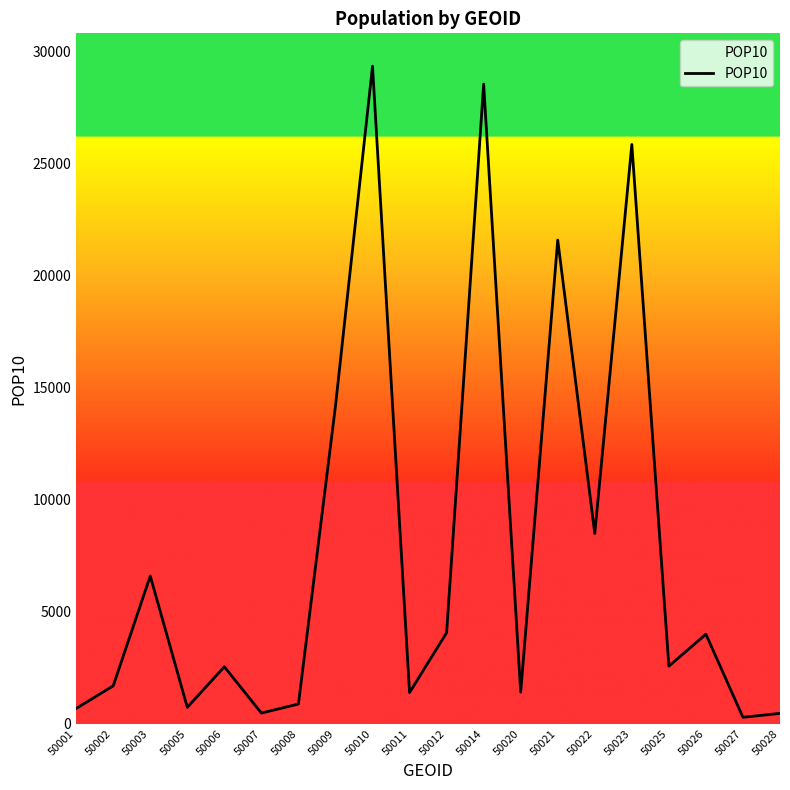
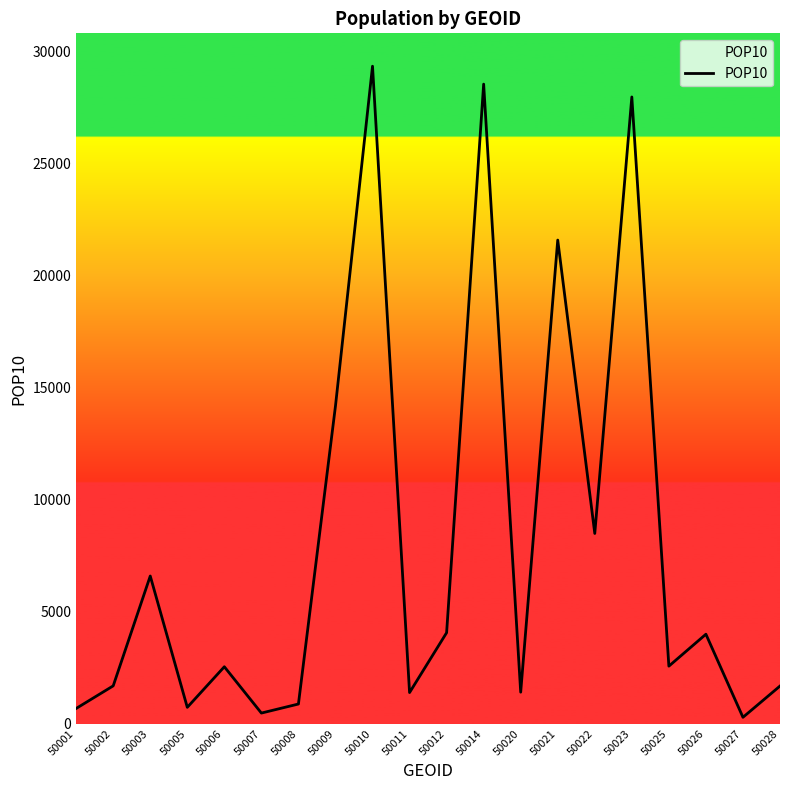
50023: 25900 -> 28000
50028: 500 -> 1700
